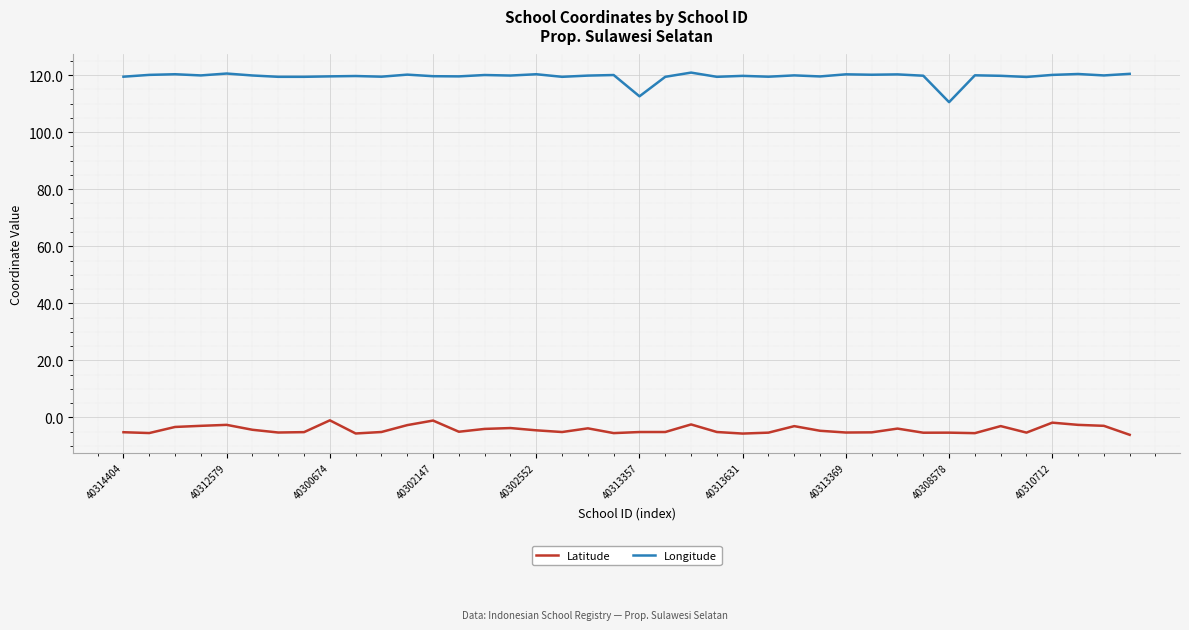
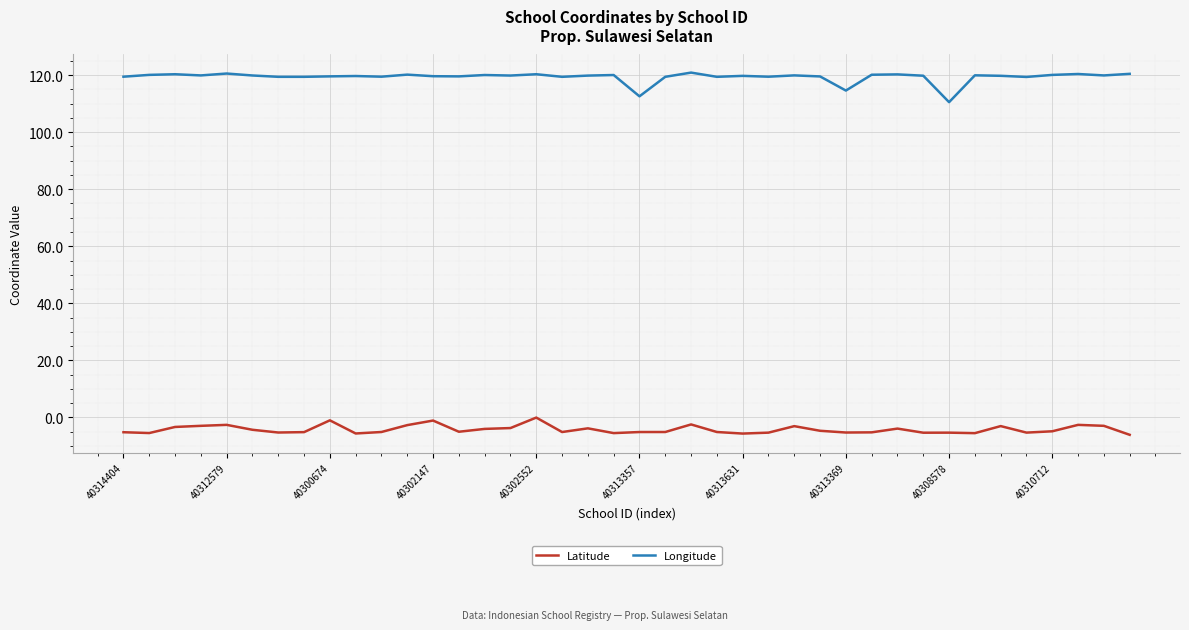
Latitude, 40302552: -5 -> 0
Longitude, 40313369: 120 -> 115
Latitude, 40310712: -2 -> -5
